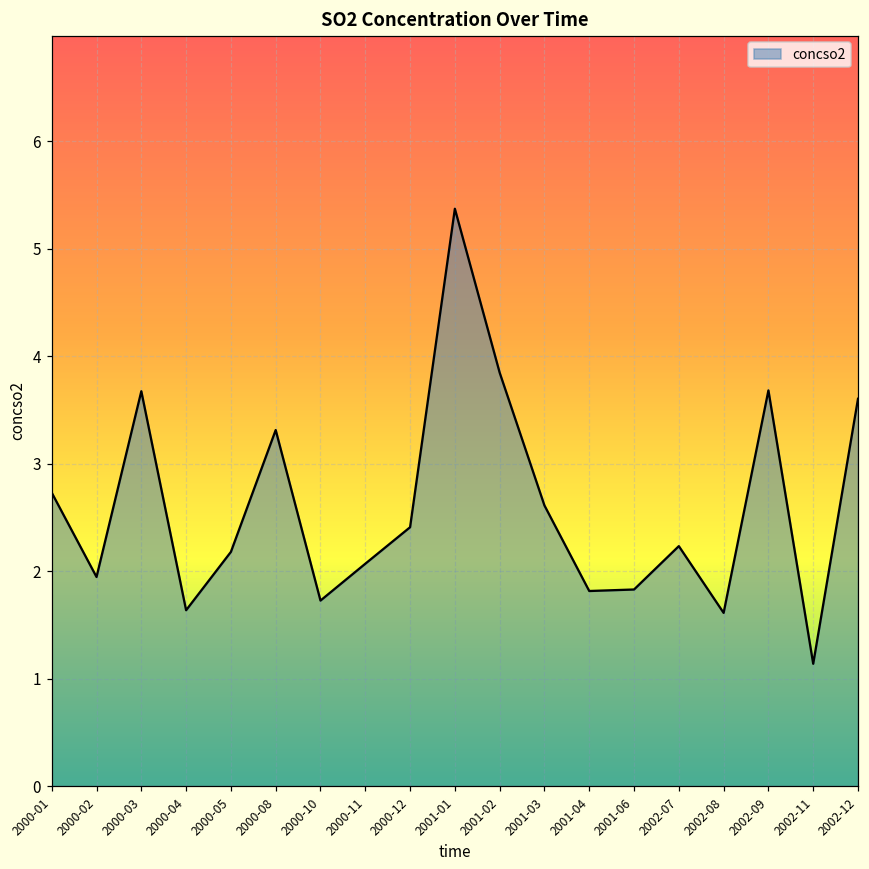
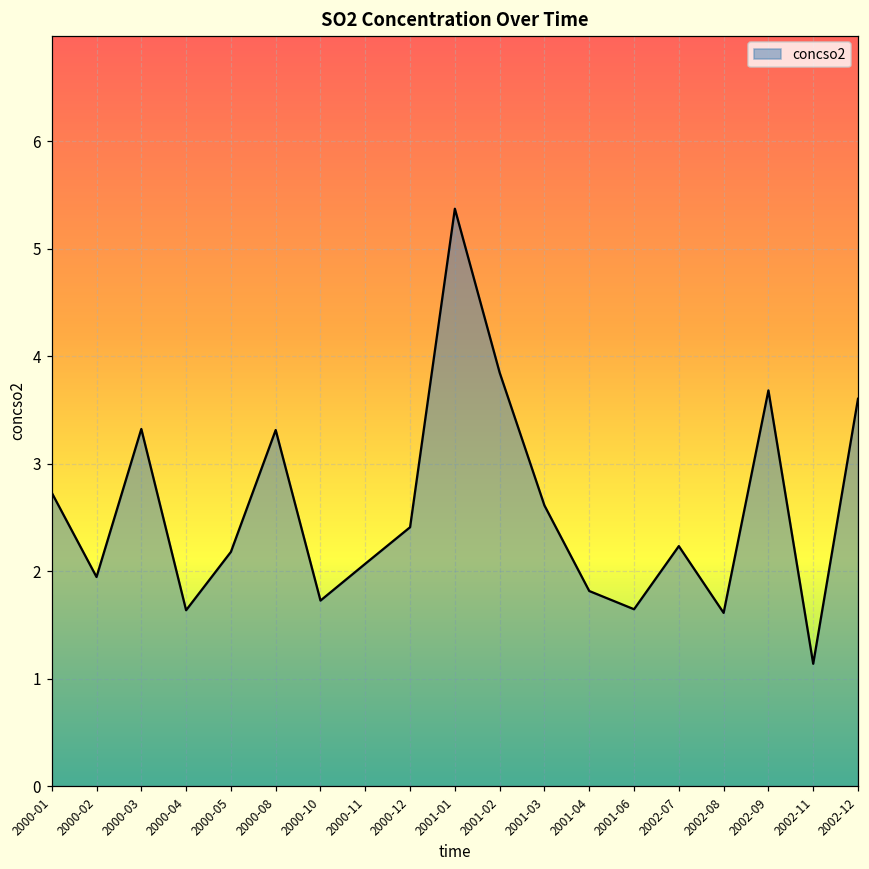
2000-03: 3.7 -> 3.3
2001-06: 1.8 -> 1.6
